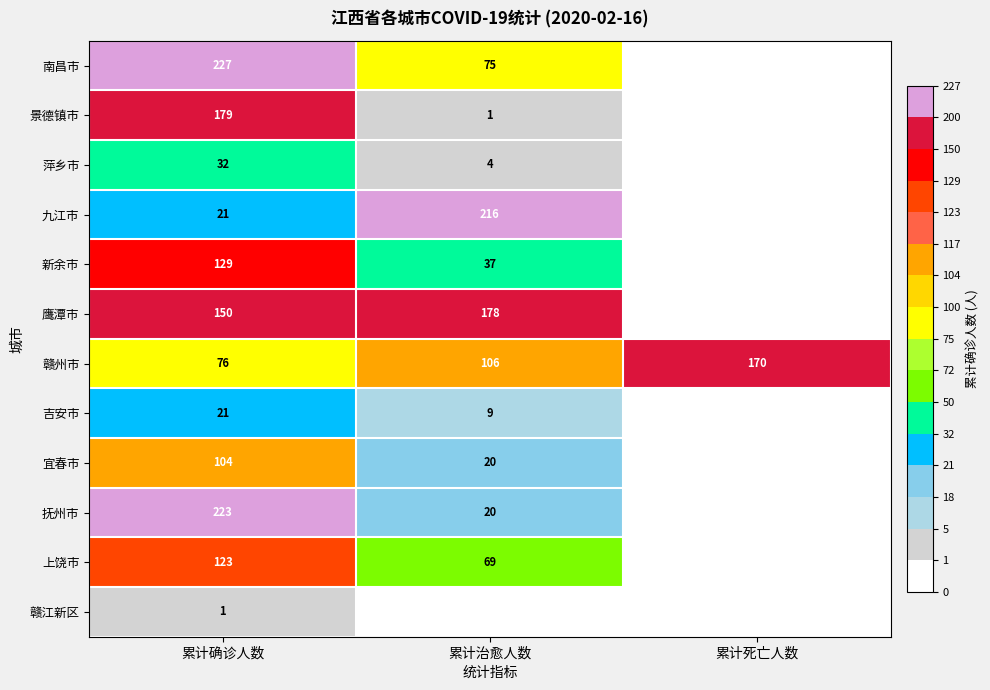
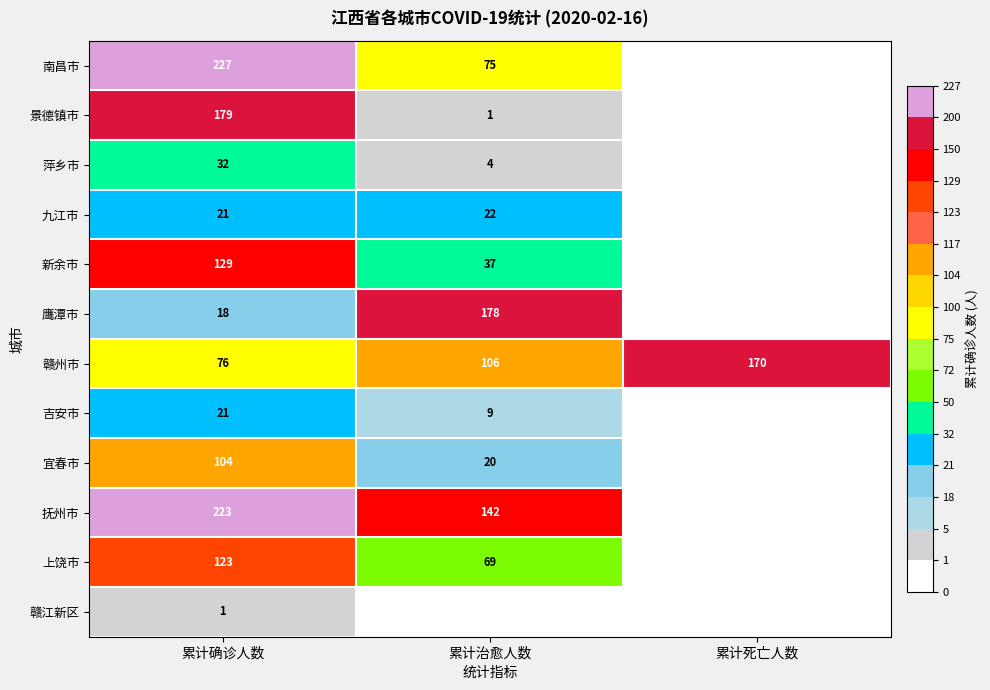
九江市, 累计治愈人数: 216 -> 22
鹰潭市, 累计确诊人数: 150 -> 18
抚州市, 累计治愈人数: 20 -> 142
